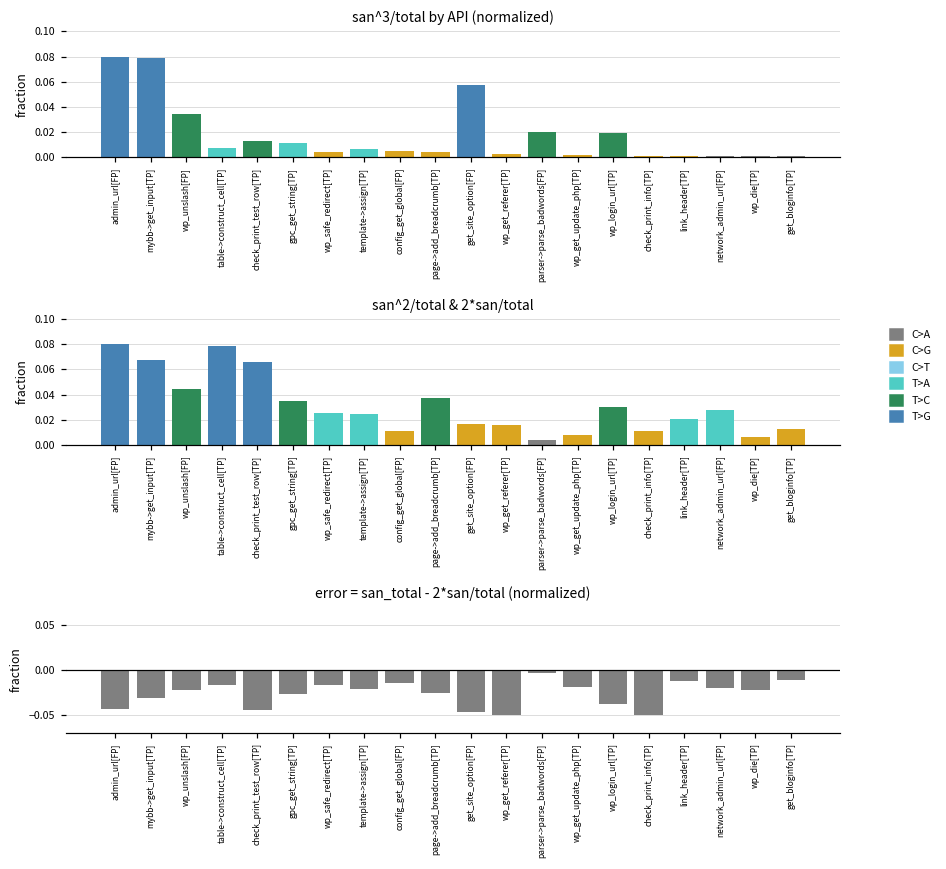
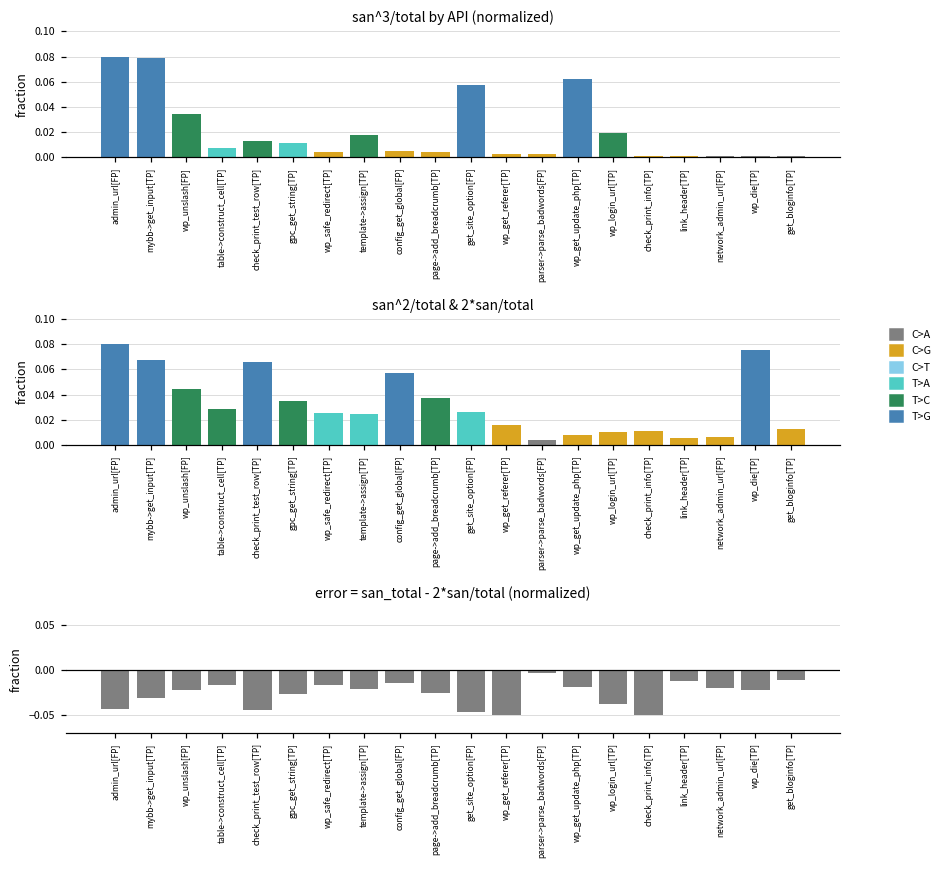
san^3/total by API (normalized), template->assign[TP]: 0.007 -> 0.017
san^3/total by API (normalized), parser->parse_badwords[FP]: 0.020 -> 0.002
san^3/total by API (normalized), wp_get_update_php[TP]: 0.002 -> 0.062
san^2/total & 2*san/total, table->construct_cell[TP]: 0.079 -> 0.028
san^2/total & 2*san/total, config_get_global[FP]: 0.011 -> 0.057
san^2/total & 2*san/total, get_site_option[FP]: 0.016 -> 0.026
san^2/total & 2*san/total, wp_login_url[TP]: 0.030 -> 0.010
san^2/total & 2*san/total, link_header[TP]: 0.021 -> 0.006
san^2/total & 2*san/total, network_admin_url[FP]: 0.028 -> 0.006
san^2/total & 2*san/total, wp_die[TP]: 0.006 -> 0.075
